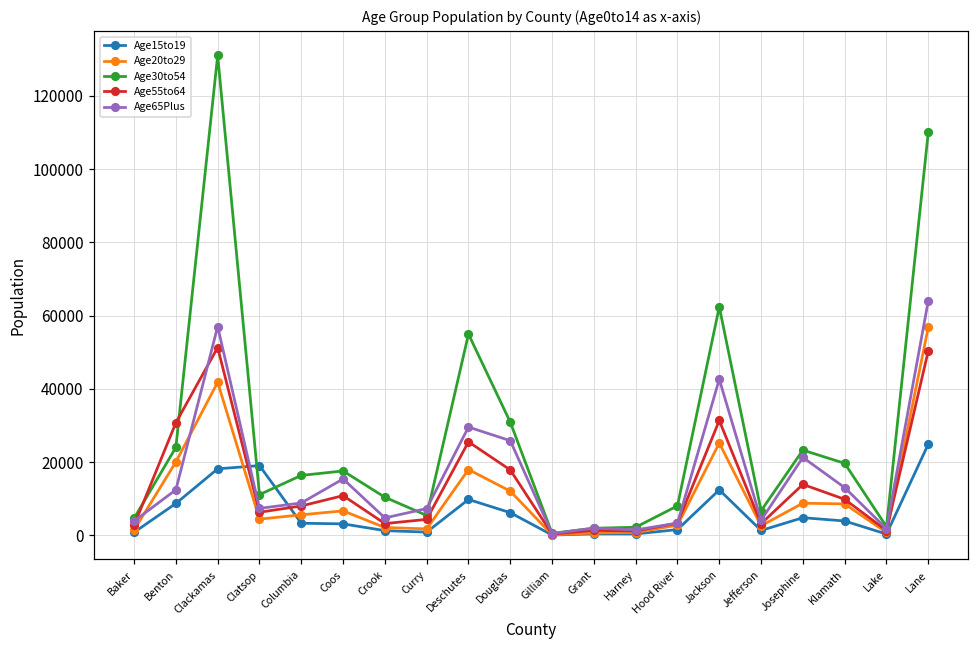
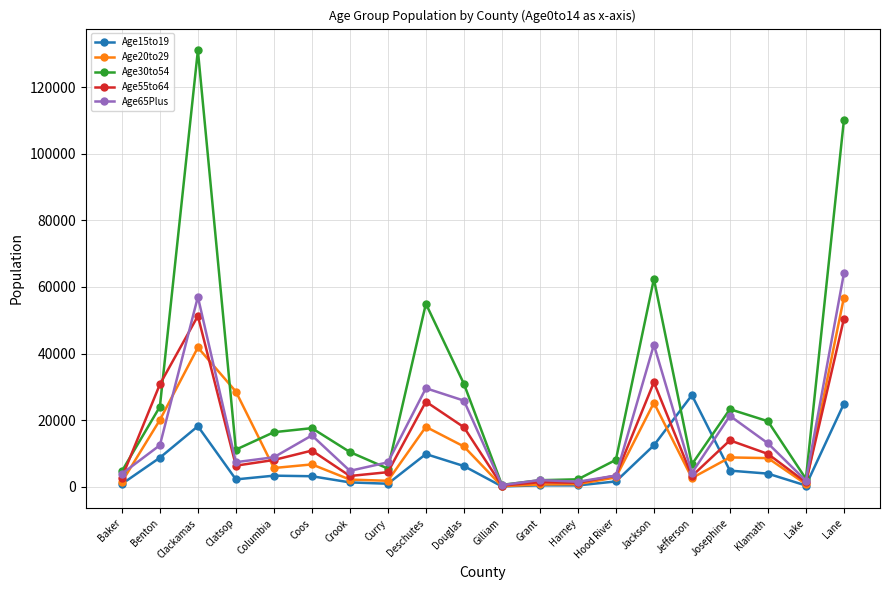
Age15to19, Clatsop: 19000 -> 2000
Age20to29, Clatsop: 4000 -> 29000
Age15to19, Jefferson: 1000 -> 28000
